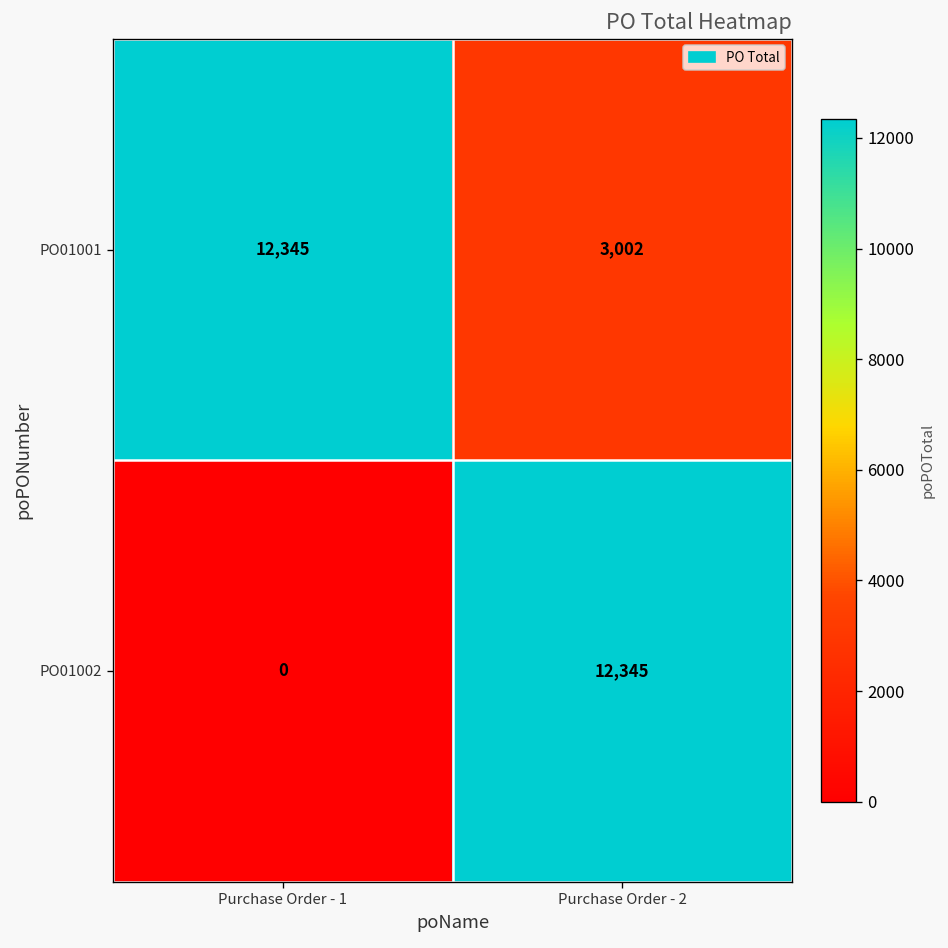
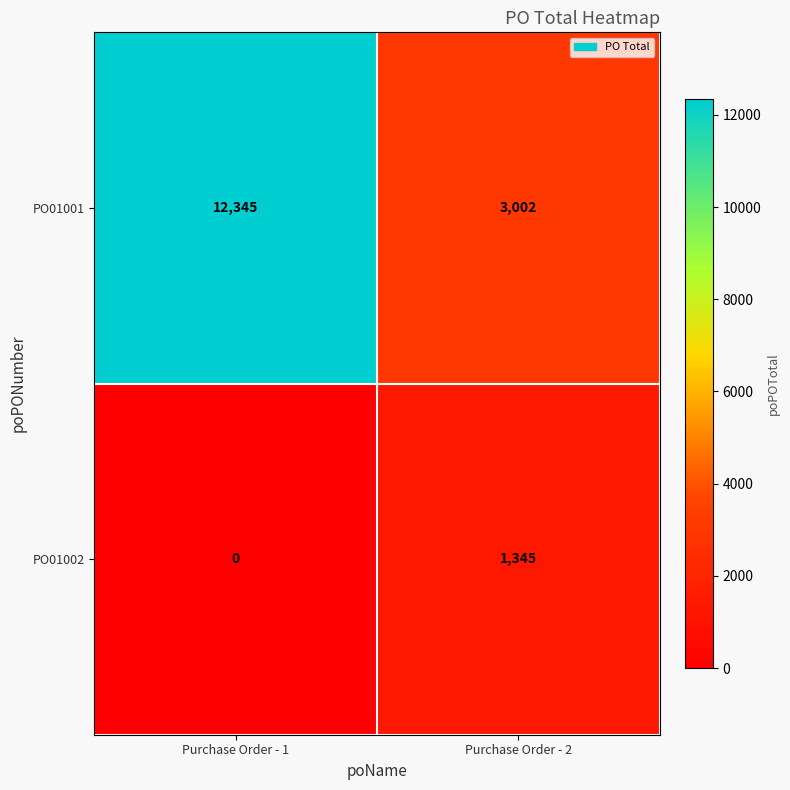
PO01002, Purchase Order - 2: 12,345 -> 1,345
